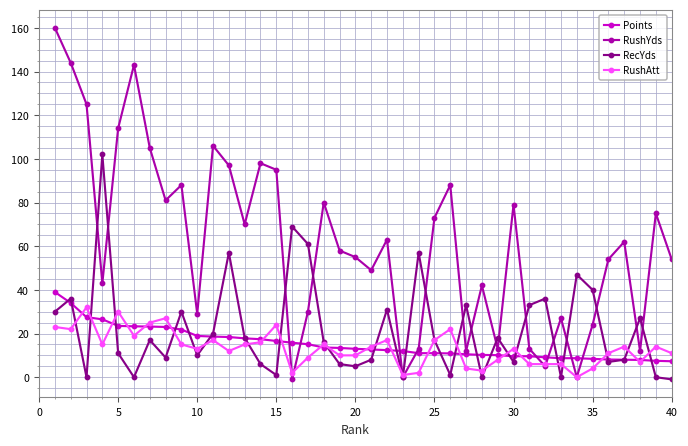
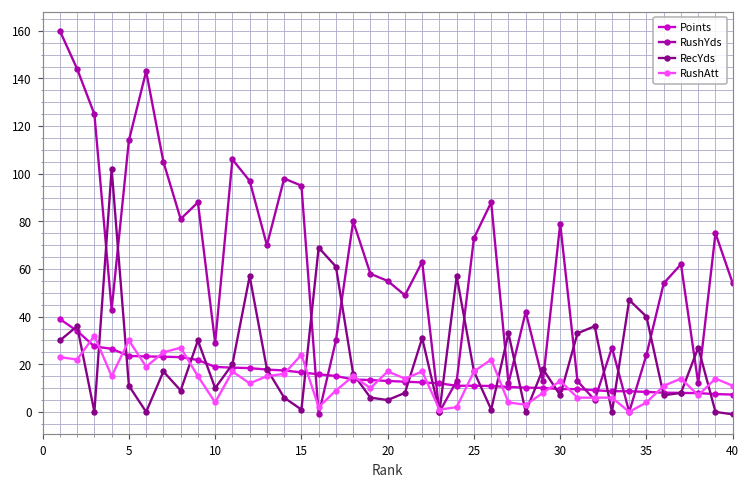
RushAtt, 10: 13 -> 4
RushAtt, 20: 10 -> 17
